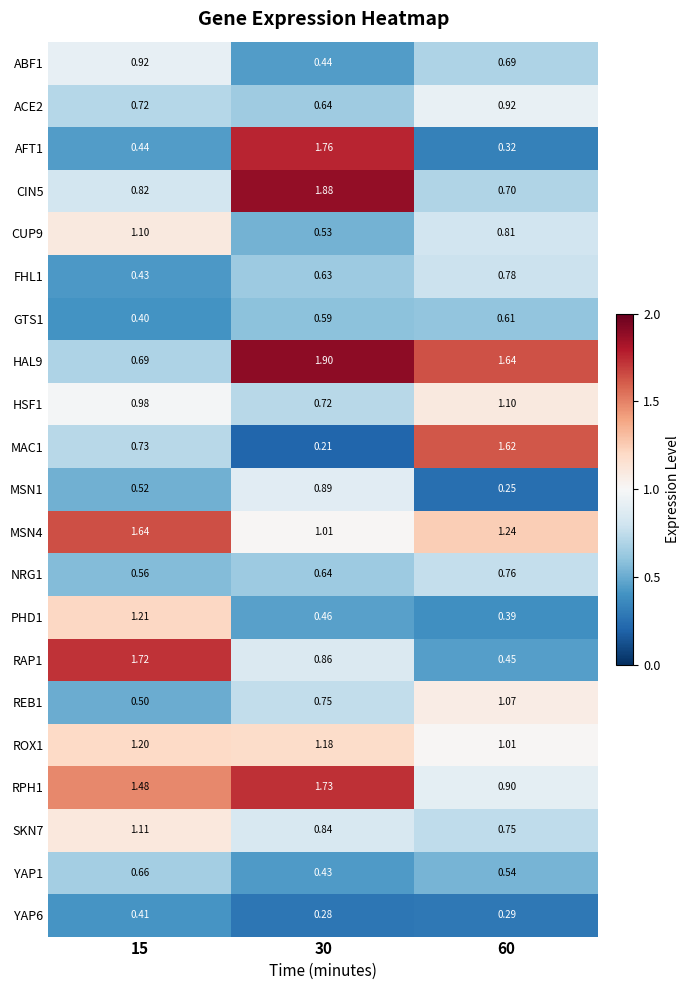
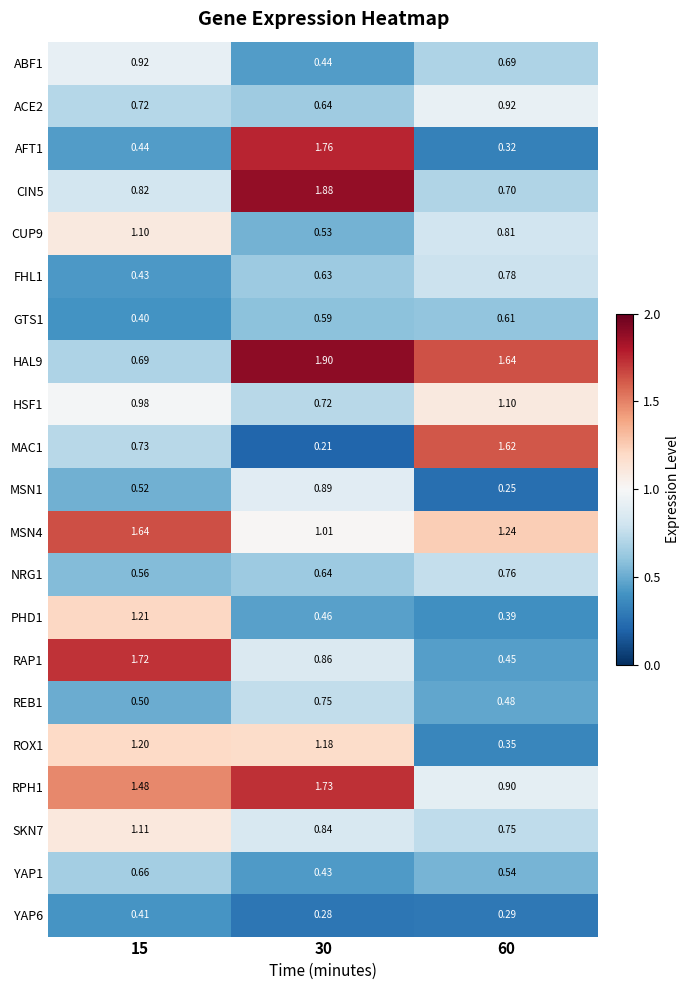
REB1, 60: 1.07 -> 0.48
ROX1, 60: 1.01 -> 0.35
